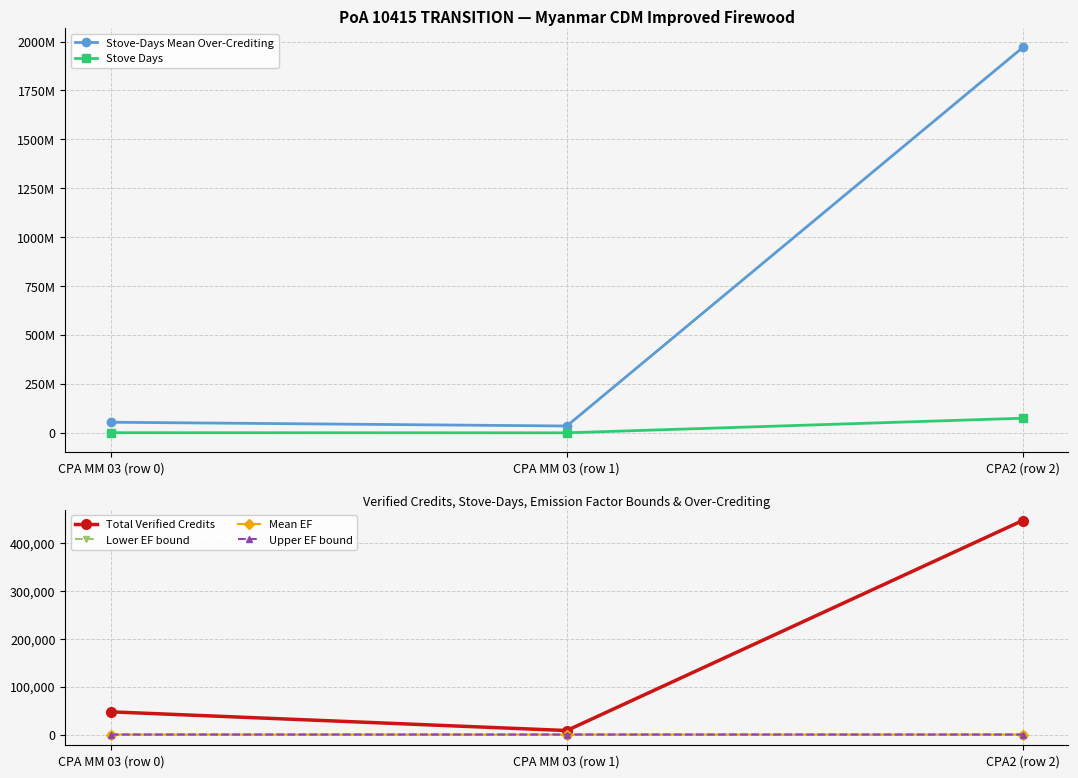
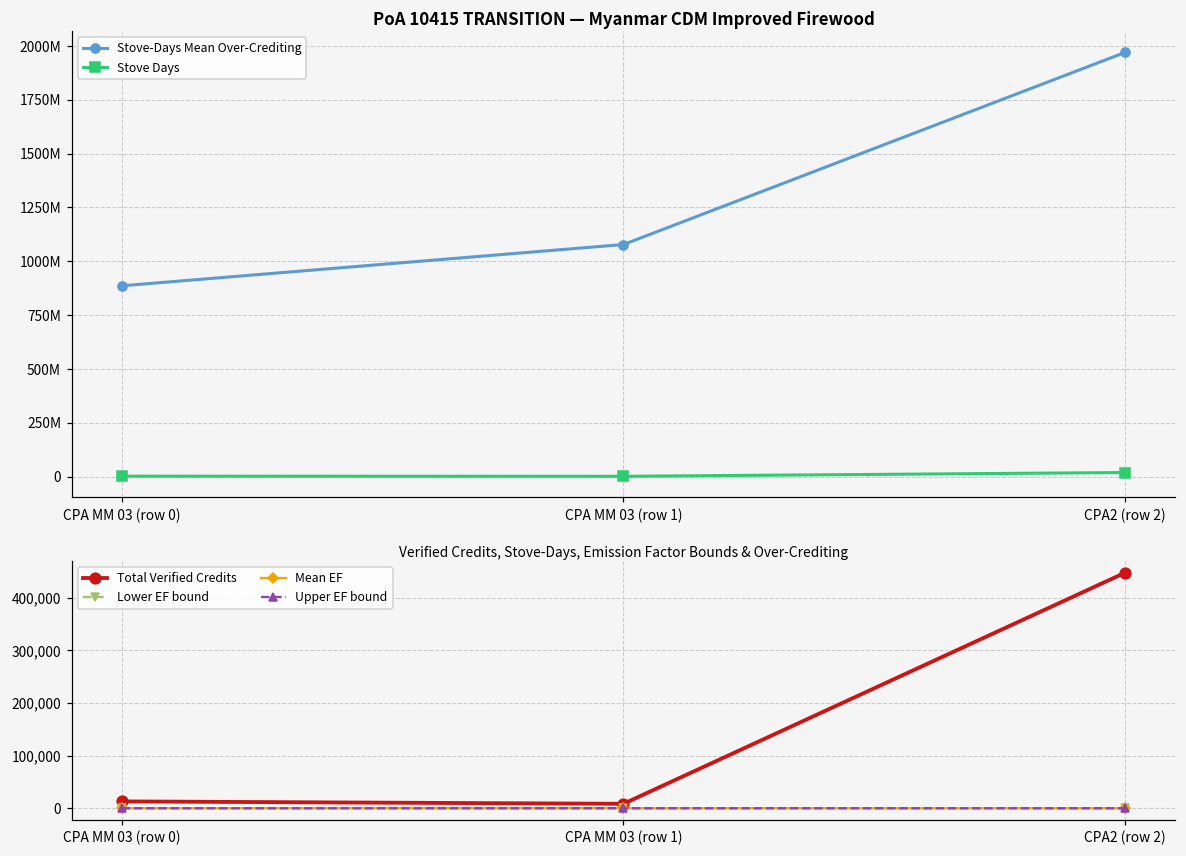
PoA 10415 TRANSITION — Myanmar CDM Improved Firewood, Stove-Days Mean Over-Crediting, CPA MM 03 (row 0): 60000000 -> 890000000
PoA 10415 TRANSITION — Myanmar CDM Improved Firewood, Stove-Days Mean Over-Crediting, CPA MM 03 (row 1): 40000000 -> 1080000000
PoA 10415 TRANSITION — Myanmar CDM Improved Firewood, Stove Days, CPA2 (row 2): 80000000 -> 20000000
Verified Credits, Stove-Days, Emission Factor Bounds & Over-Crediting, Total Verified Credits, CPA MM 03 (row 0): 50,000 -> 10,000
